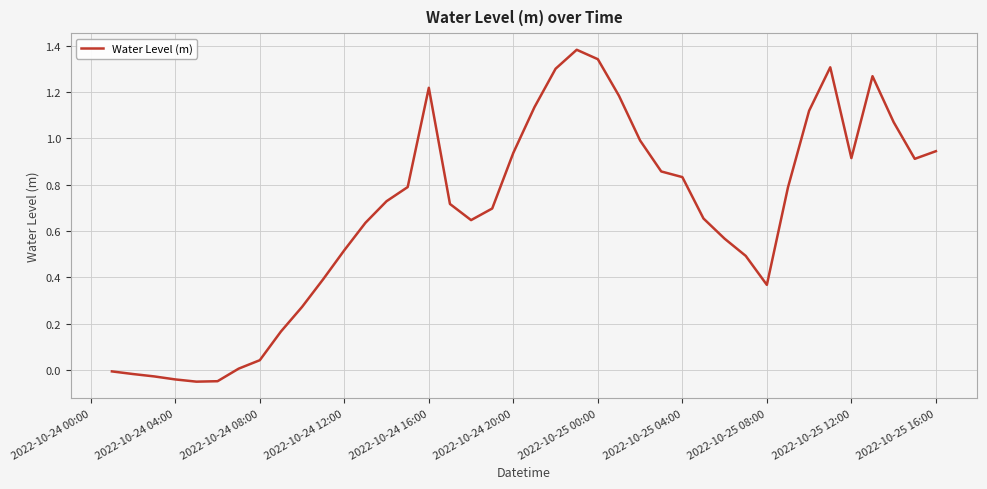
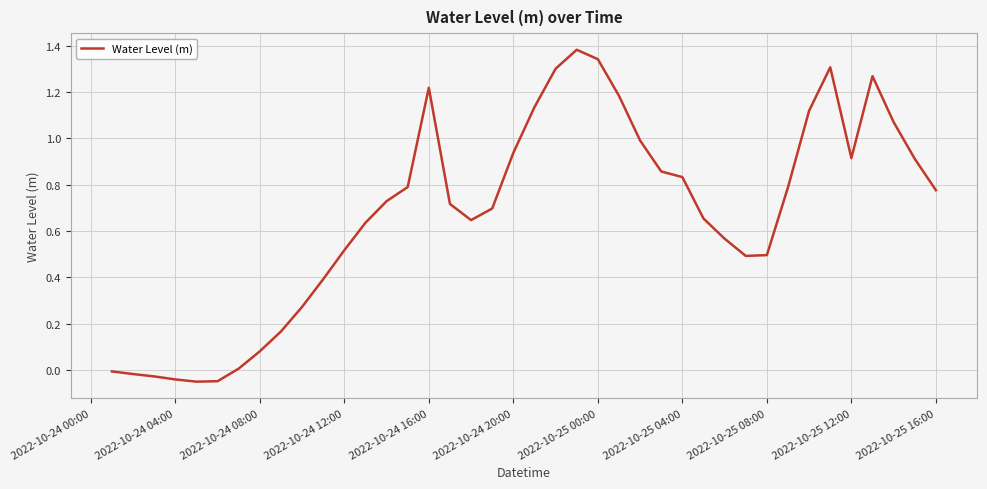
2022-10-24 08:00: 0.04 -> 0.08
2022-10-25 08:00: 0.37 -> 0.50
2022-10-25 16:00: 0.94 -> 0.78
